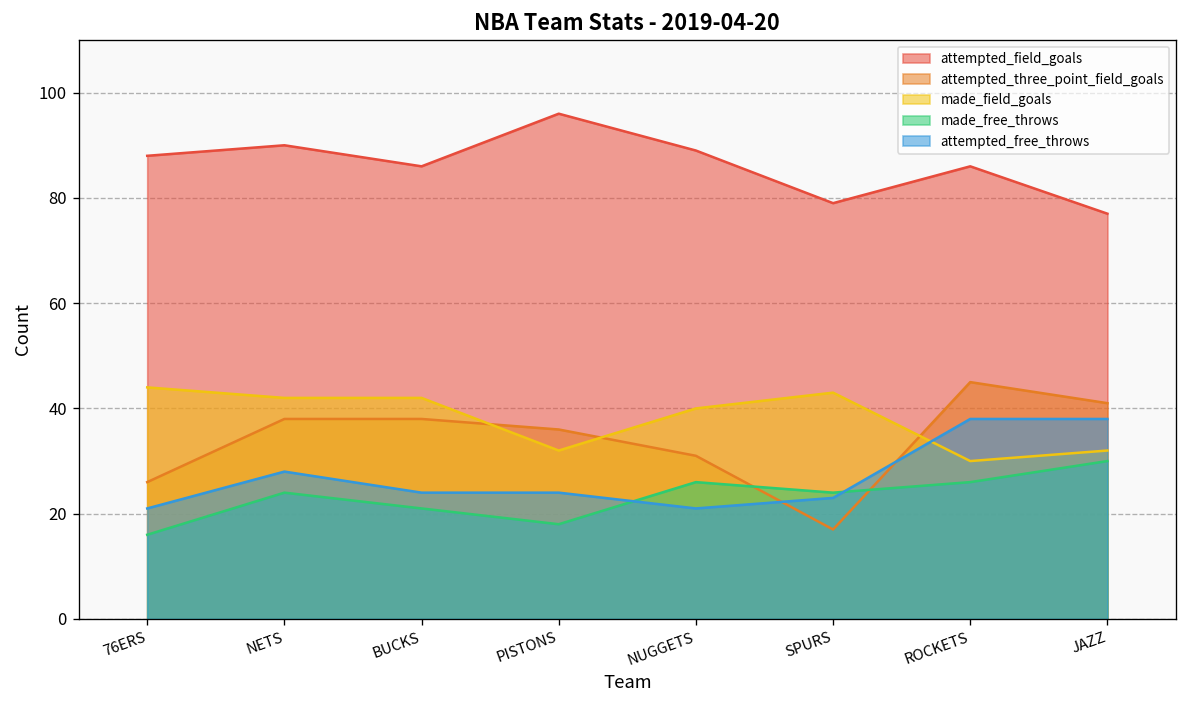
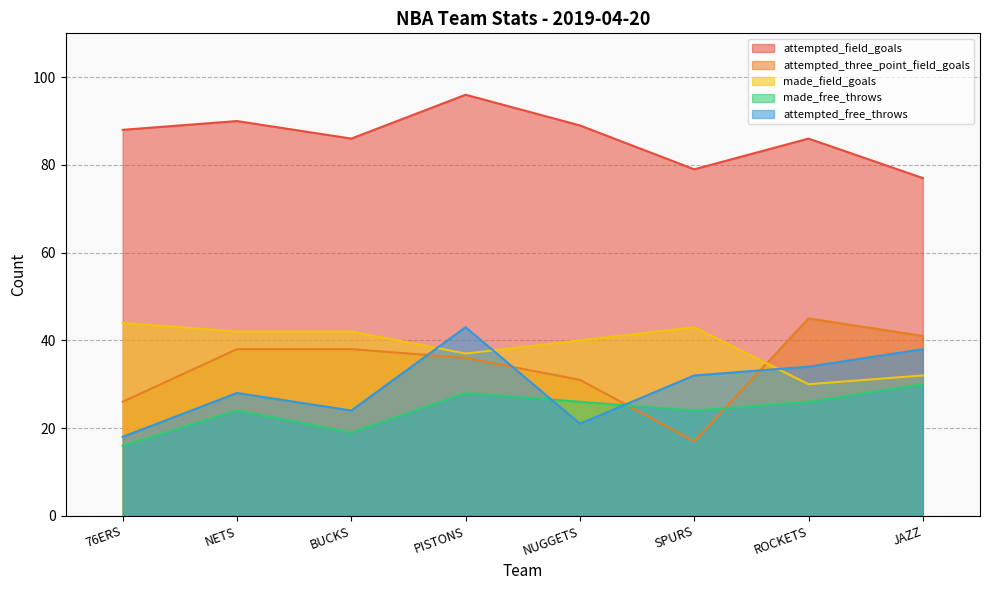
attempted_free_throws, 76ERS: 21 -> 18
made_free_throws, BUCKS: 21 -> 19
made_field_goals, PISTONS: 32 -> 37
made_free_throws, PISTONS: 18 -> 28
attempted_free_throws, PISTONS: 24 -> 43
attempted_free_throws, SPURS: 23 -> 32
attempted_free_throws, ROCKETS: 38 -> 34
